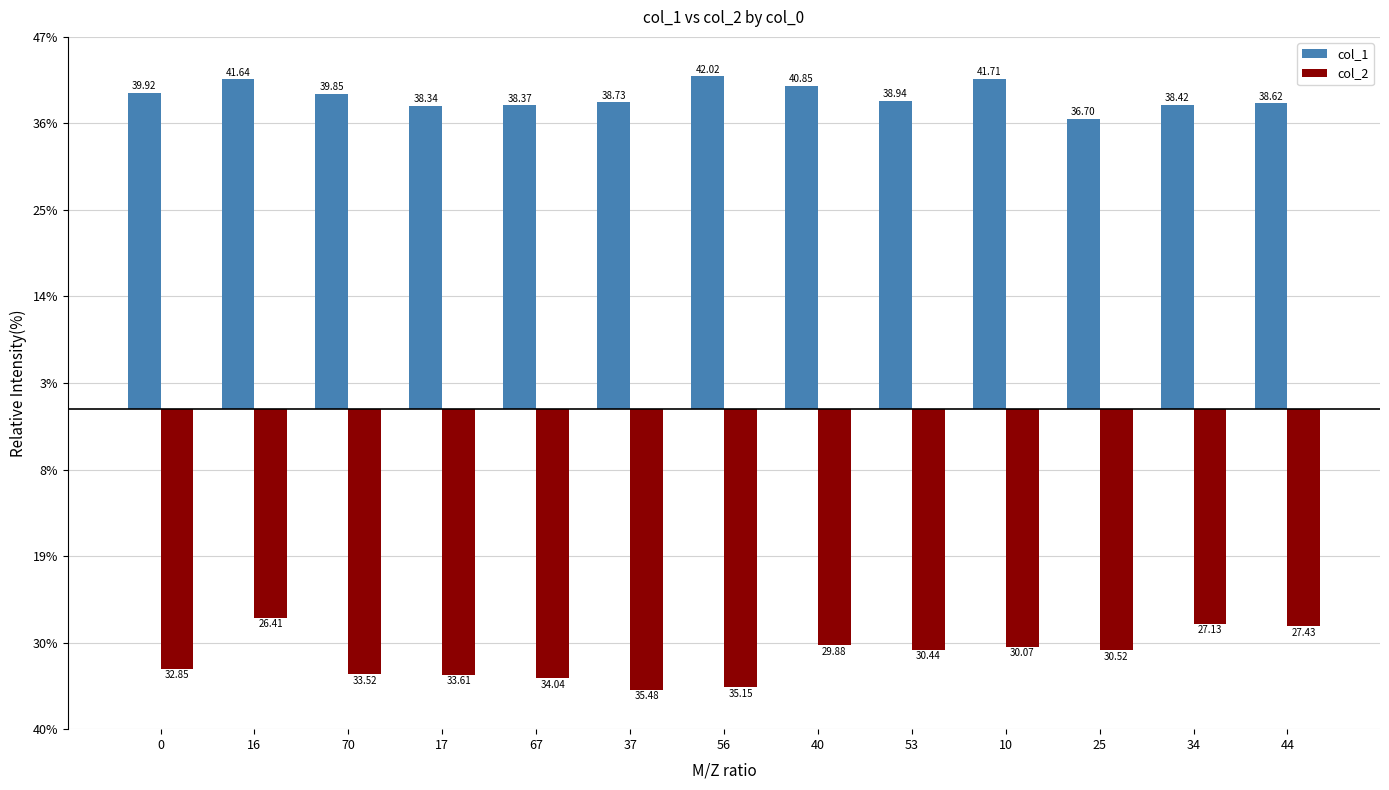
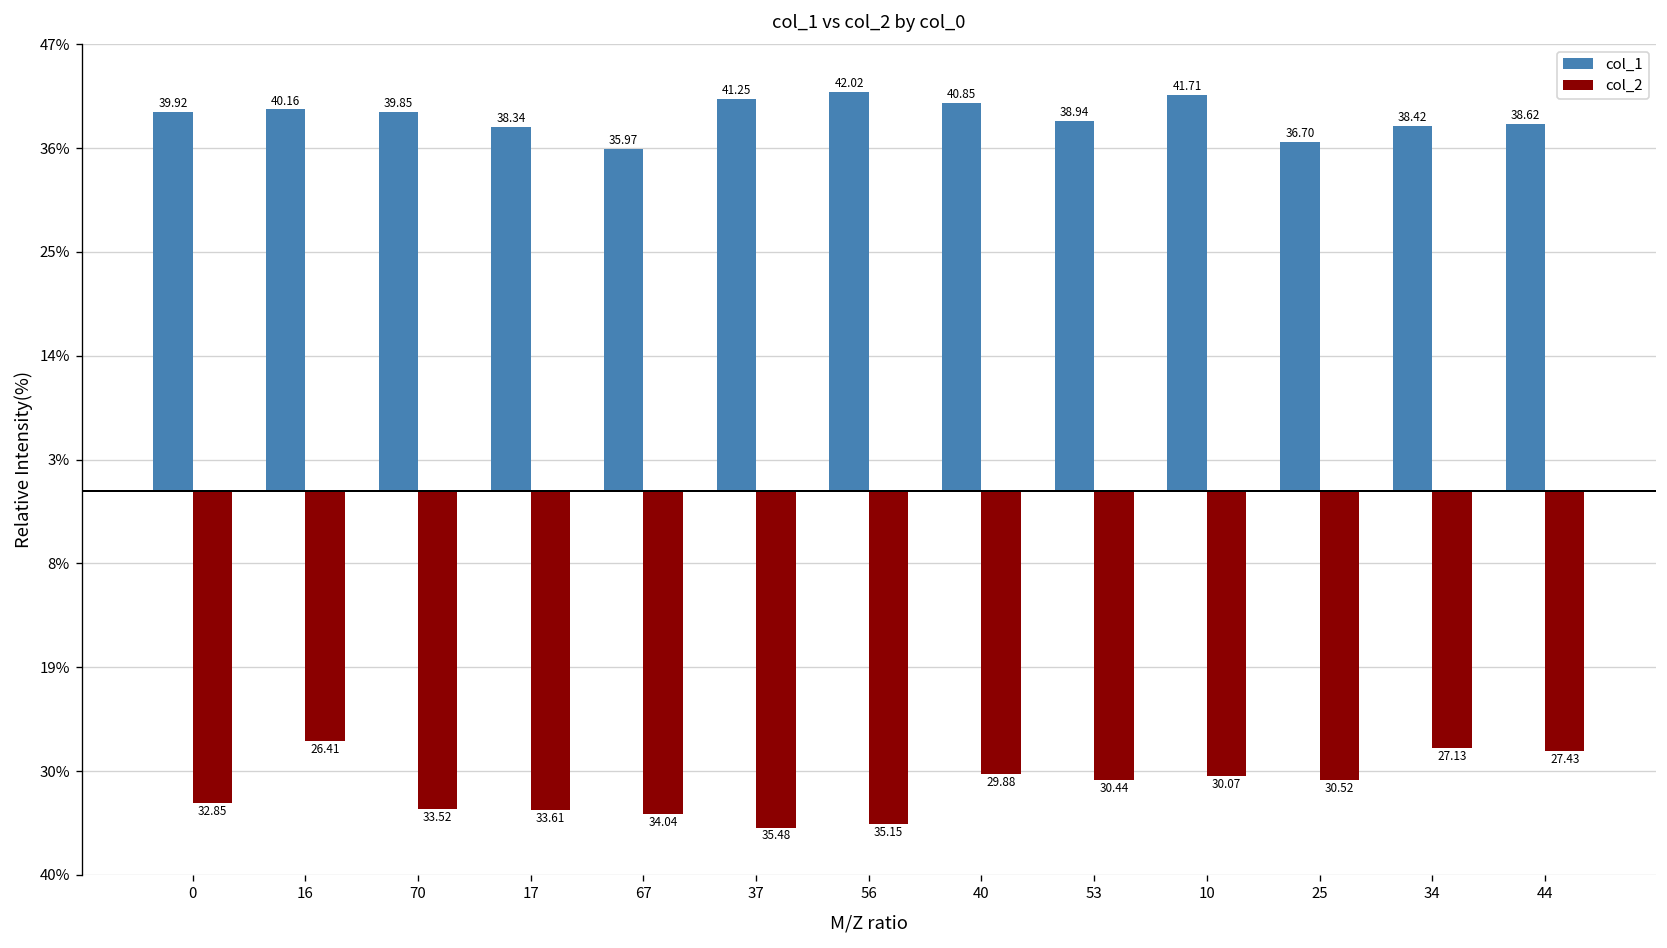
col_1, 16: 41.64 -> 40.16
col_1, 67: 38.37 -> 35.97
col_1, 37: 38.73 -> 41.25
